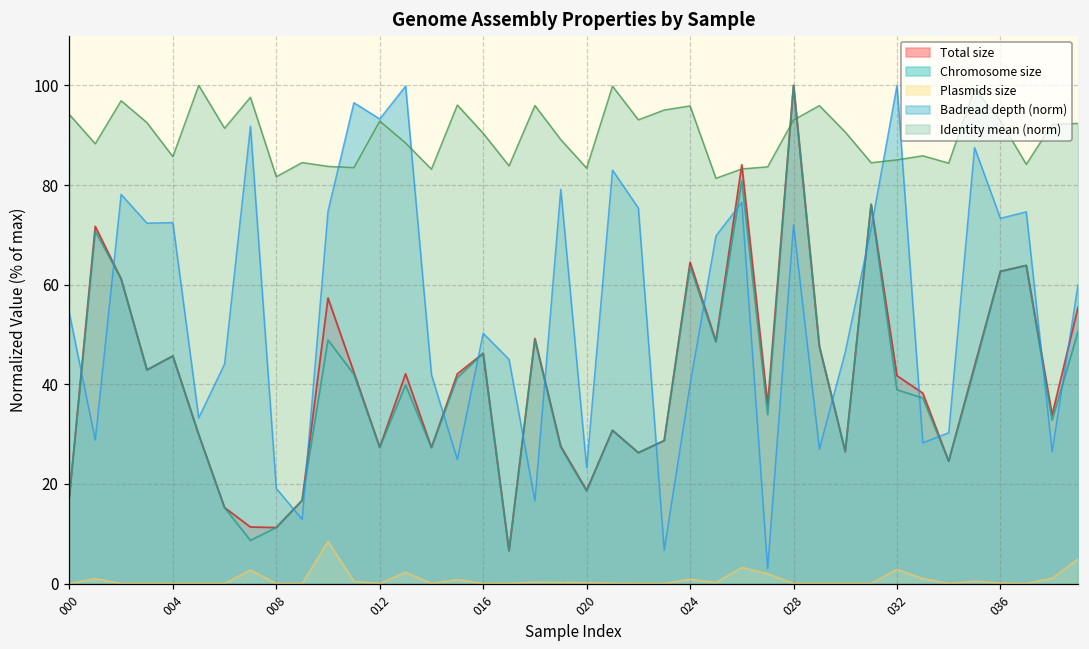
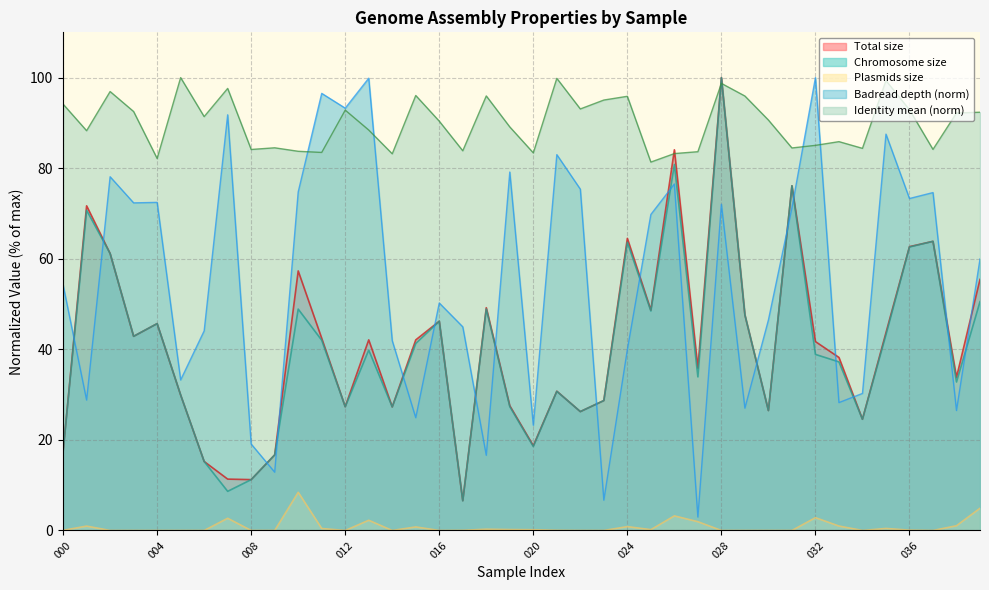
Identity mean (norm), 004: 86 -> 82
Identity mean (norm), 008: 82 -> 84
Identity mean (norm), 028: 93 -> 99
